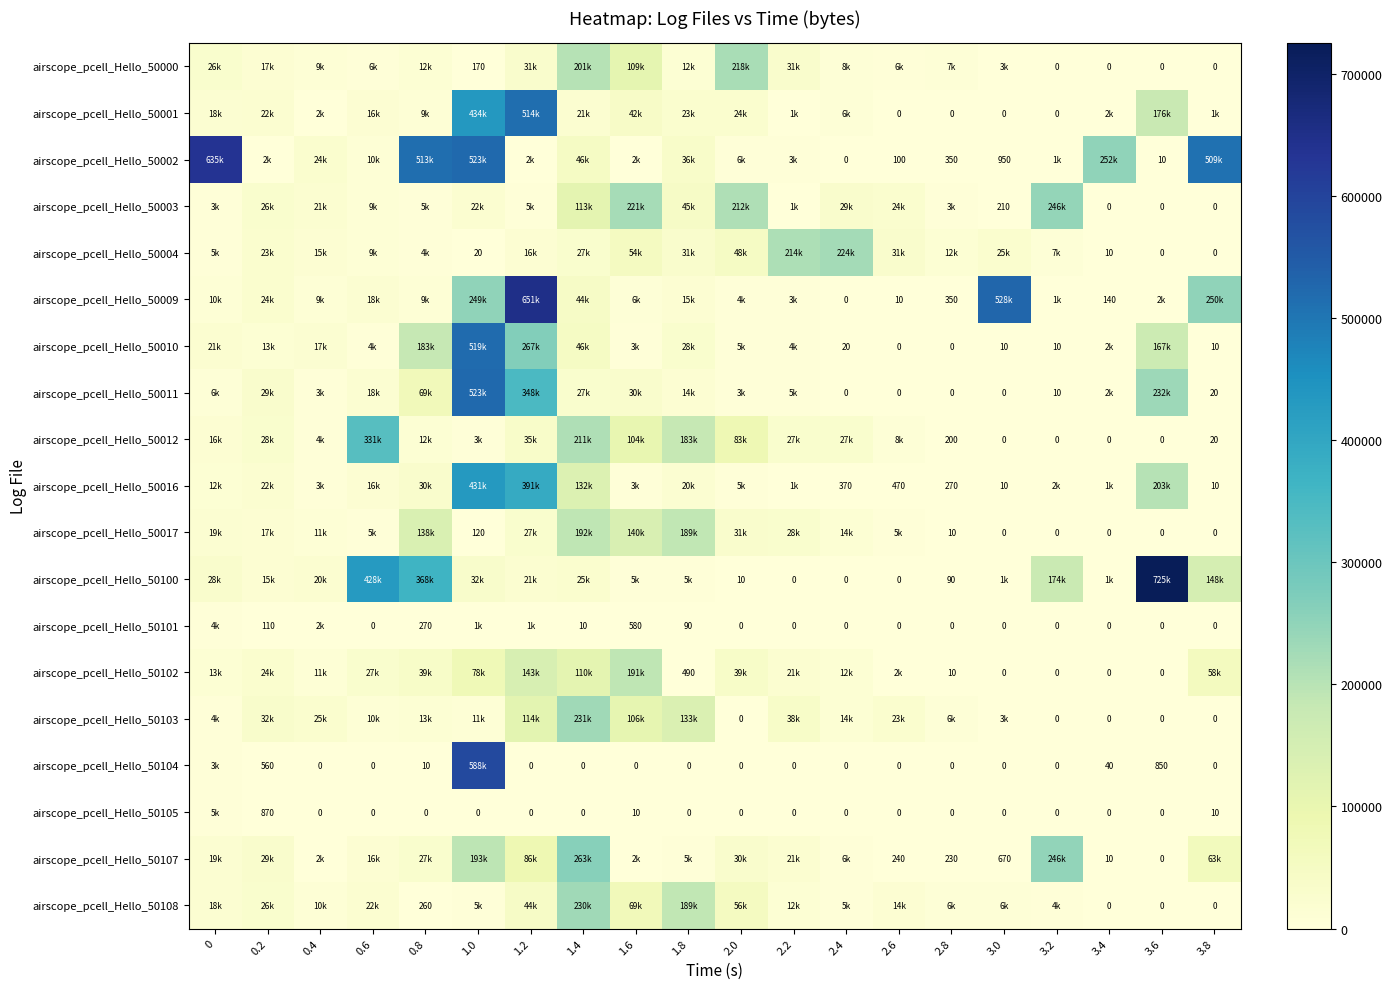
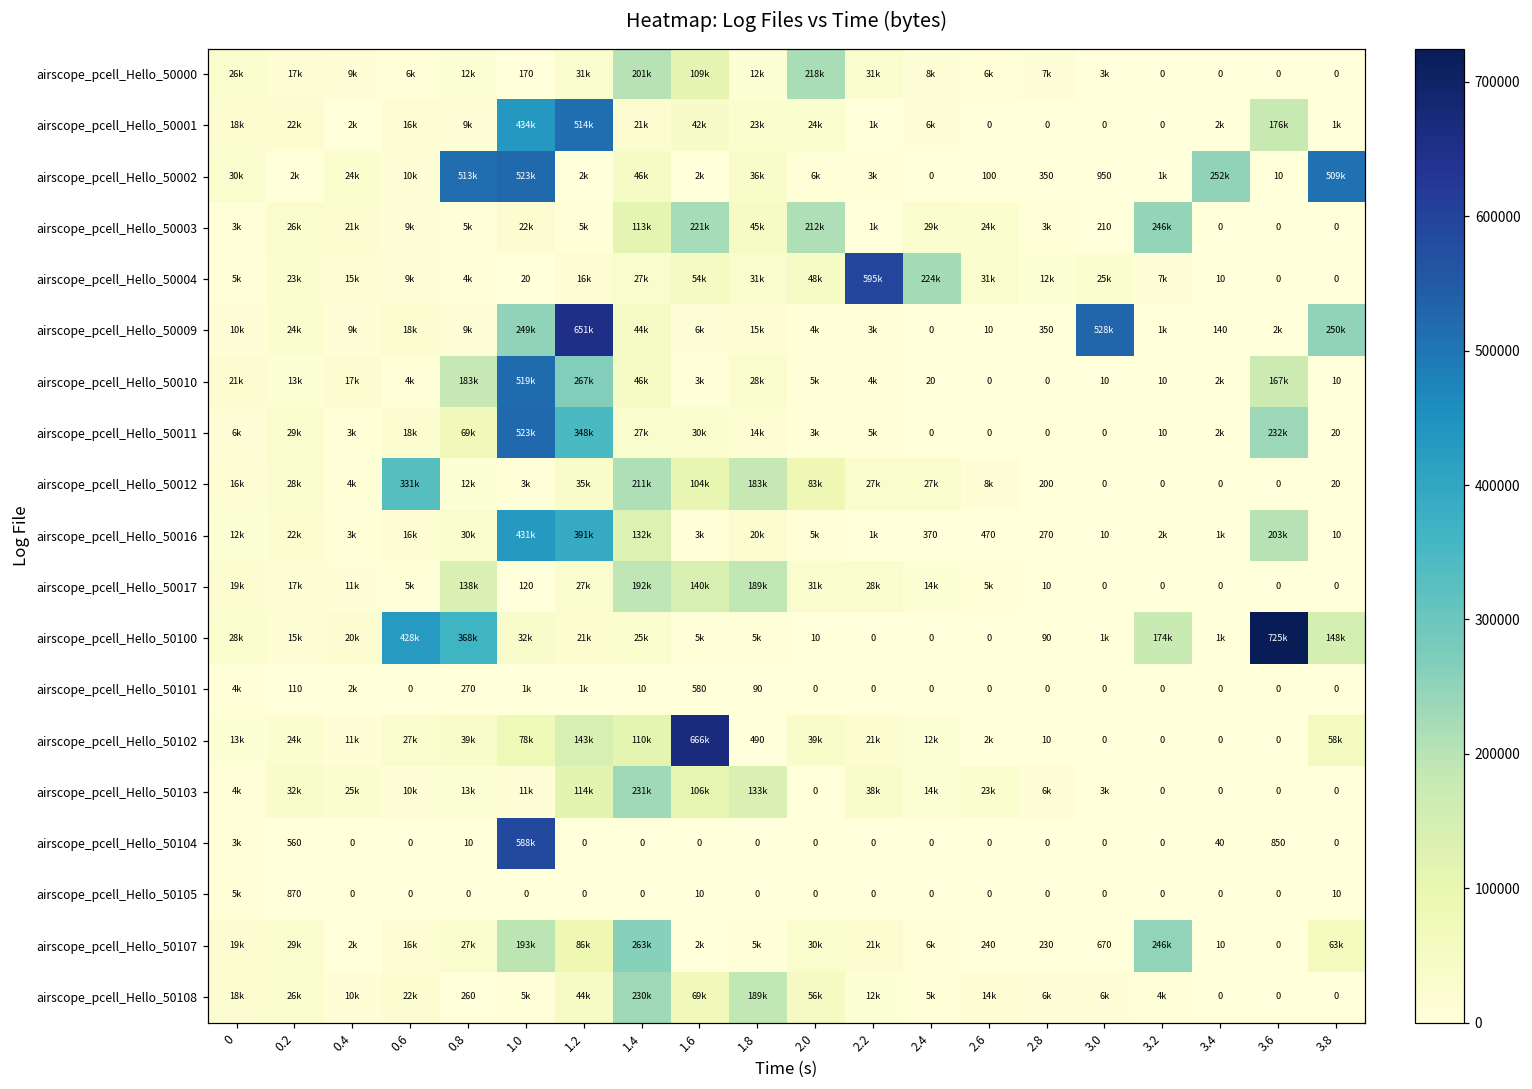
airscope_pcell_Hello_50002, 0: 635k -> 30k
airscope_pcell_Hello_50004, 2.2: 214k -> 595k
airscope_pcell_Hello_50102, 1.6: 191k -> 666k
